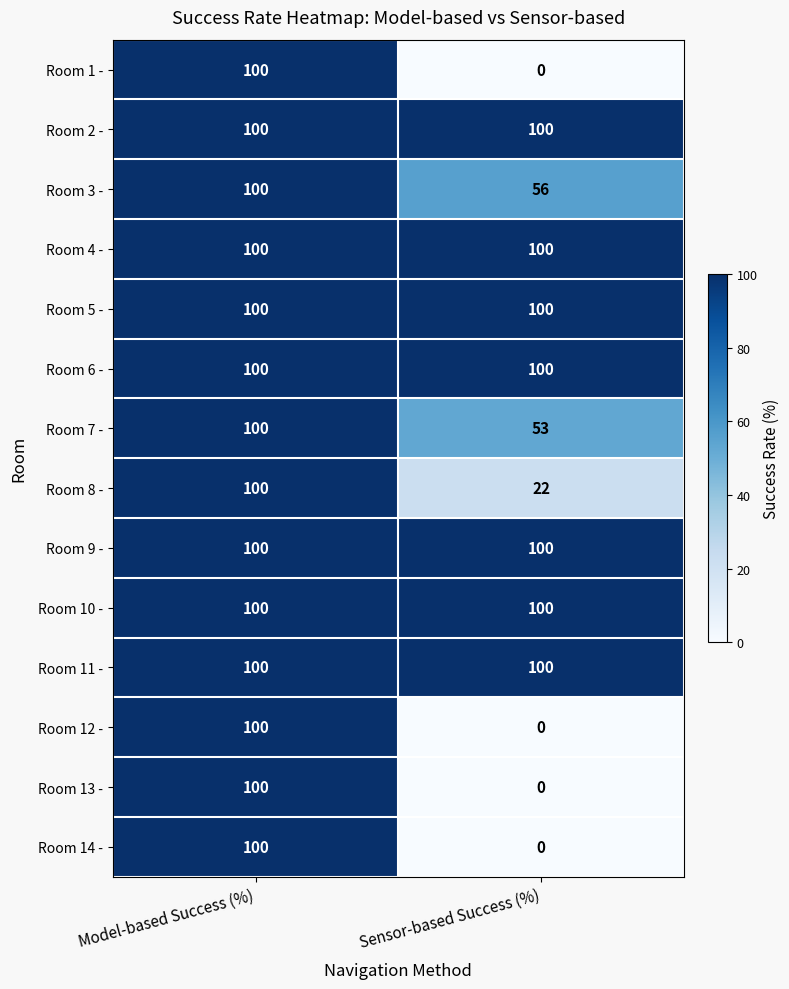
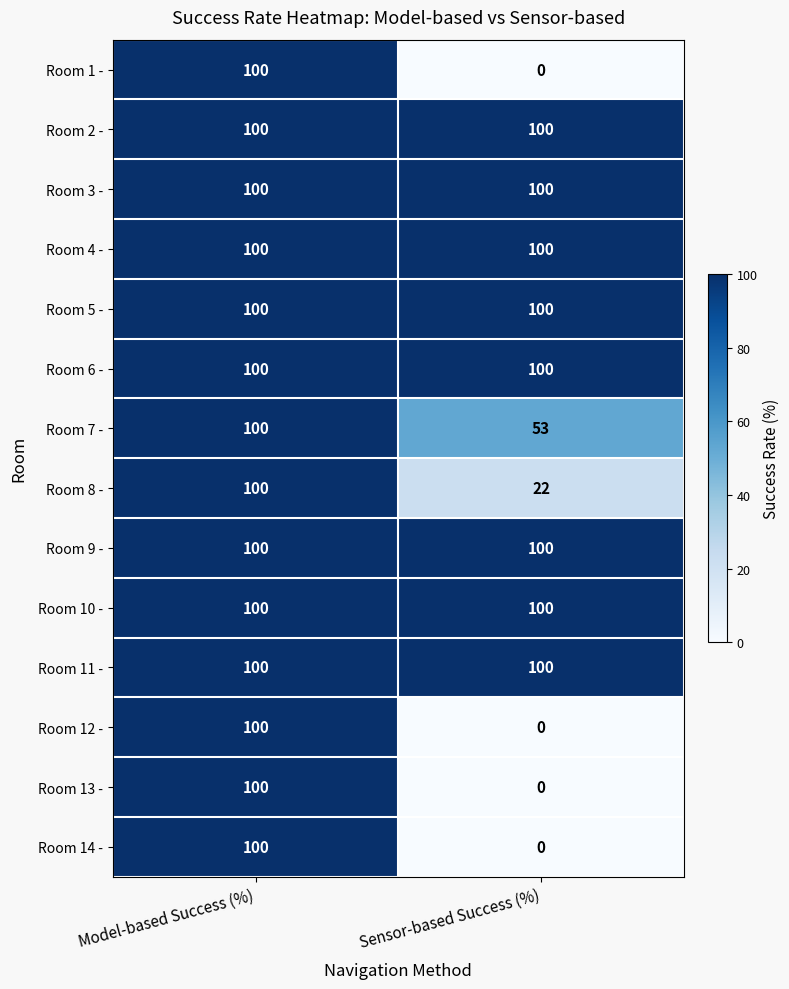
Room 3 -, Sensor-based Success (%): 56 -> 100
